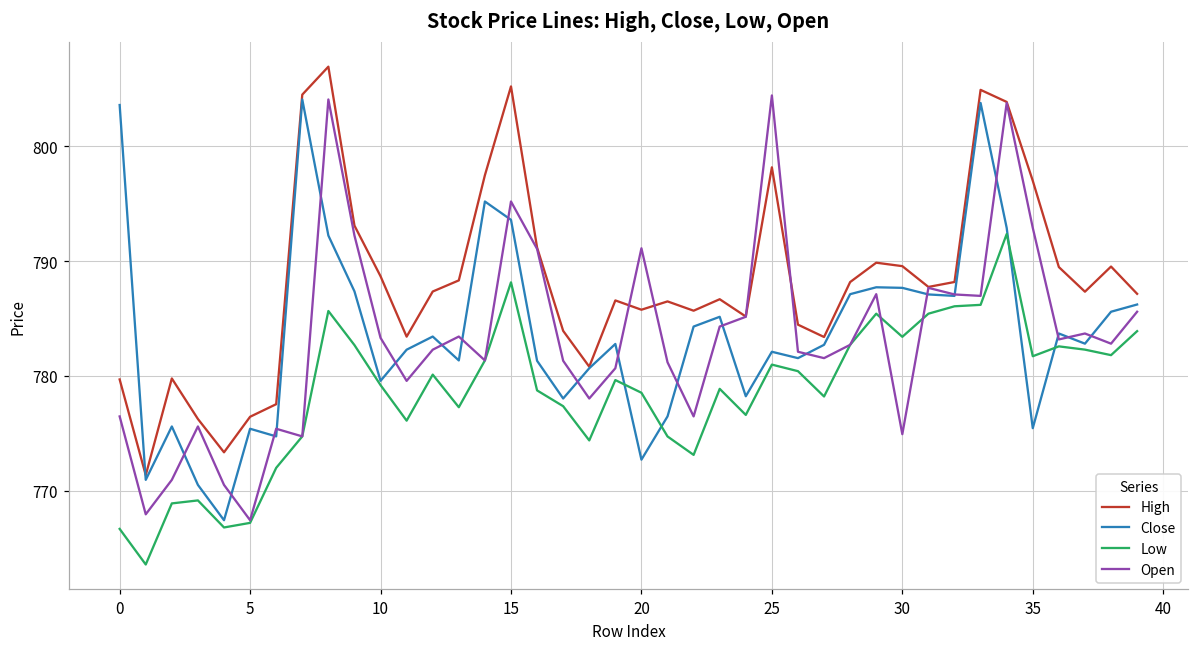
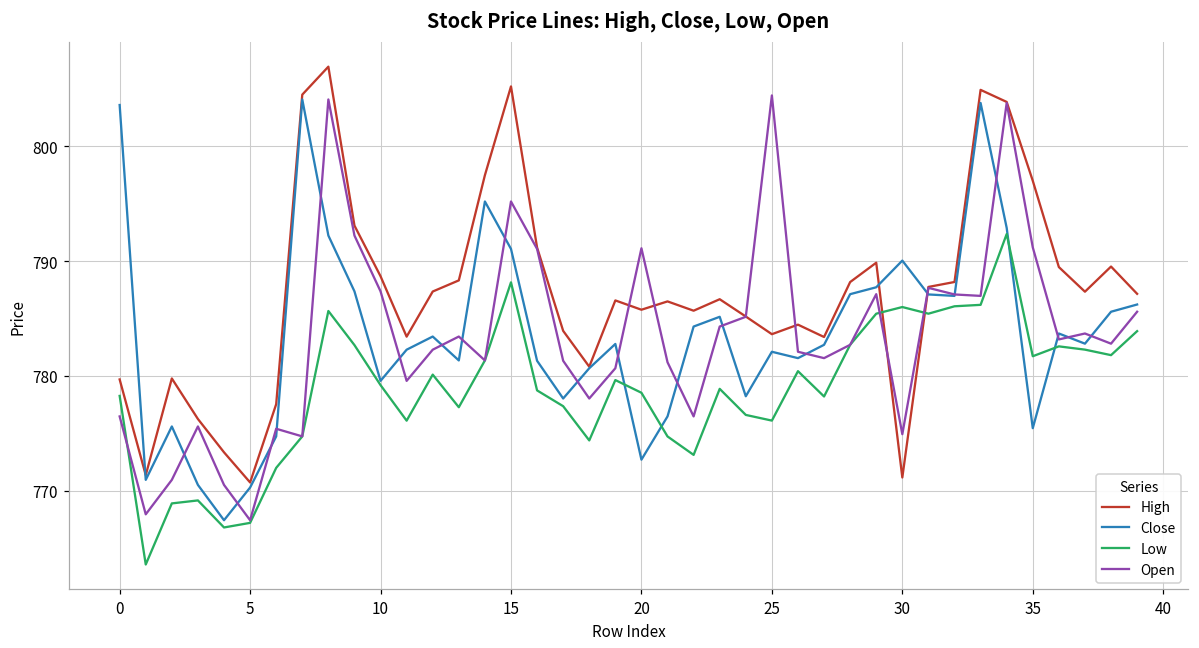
Low, 0: 766.7 -> 778.3
High, 5: 776.5 -> 770.7
Close, 5: 775.4 -> 770.3
Open, 10: 783.3 -> 787.4
Close, 15: 793.6 -> 791.1
High, 25: 798.2 -> 783.6
Low, 25: 781.0 -> 776.1
High, 30: 789.6 -> 771.2
Close, 30: 787.7 -> 790.0
Low, 30: 783.4 -> 786.0
Open, 35: 792.9 -> 791.2
